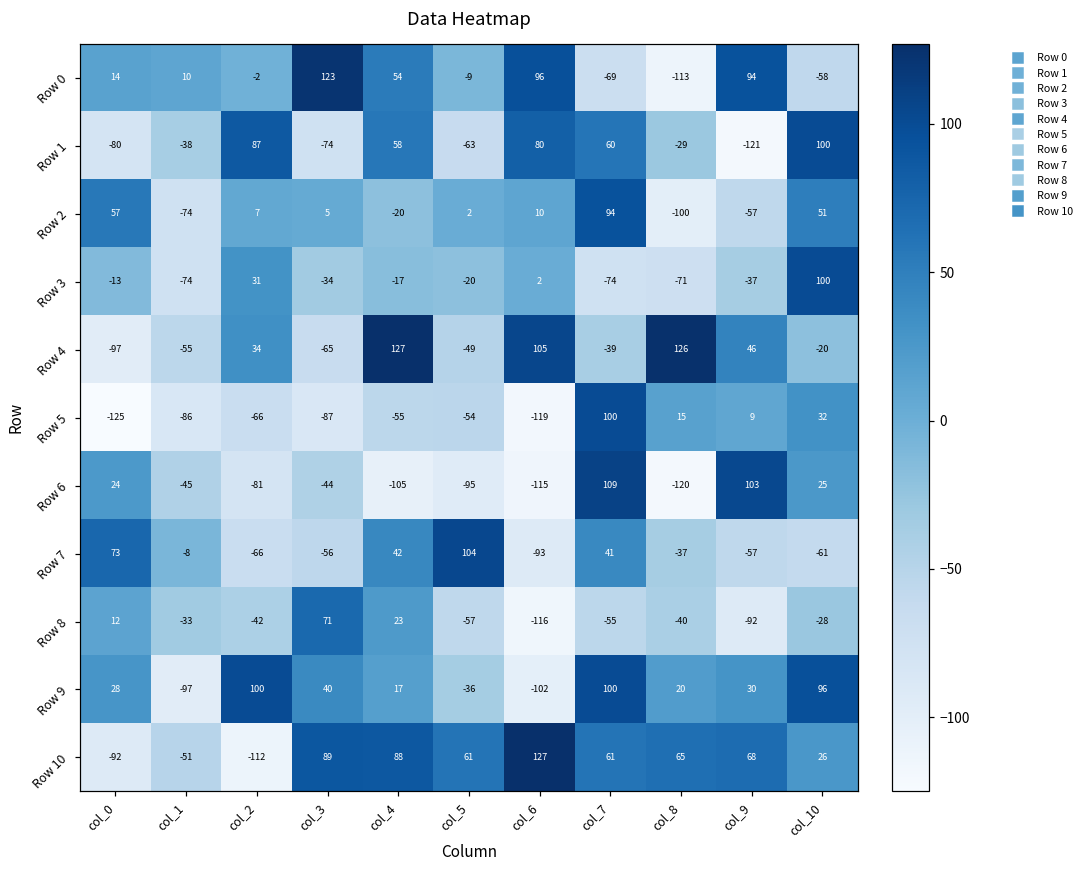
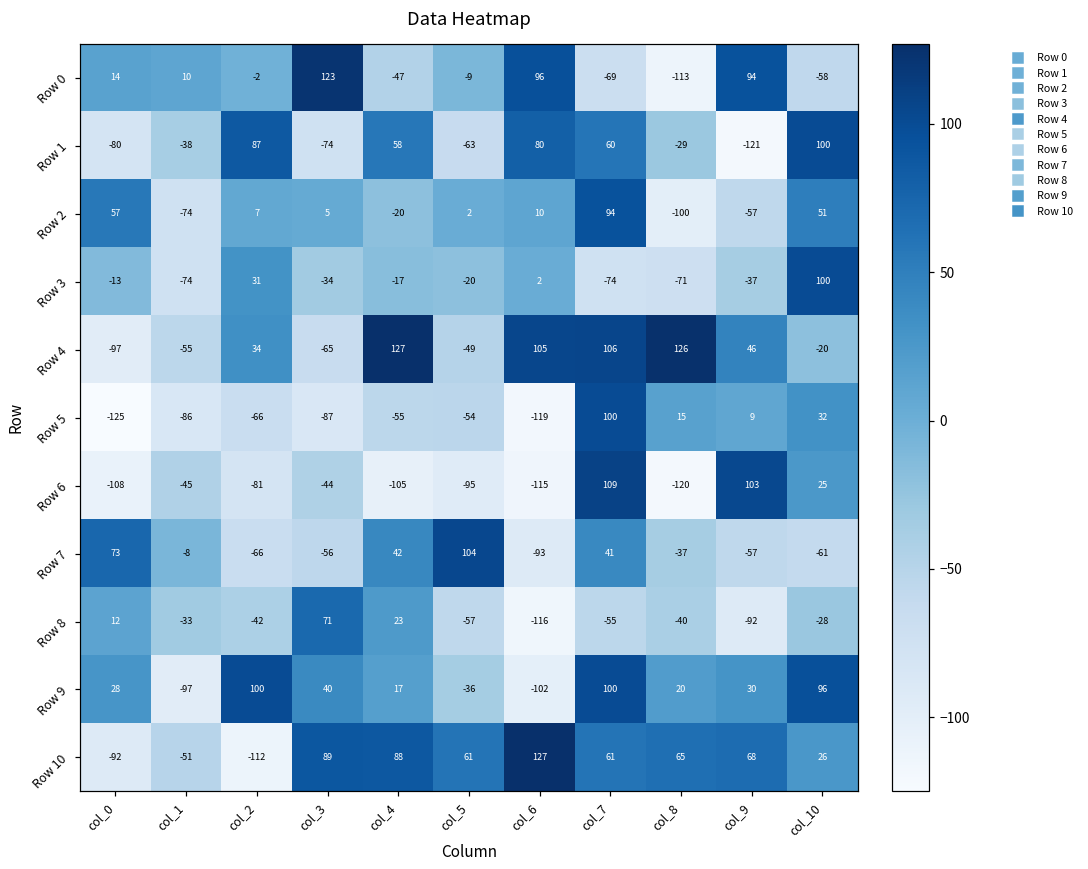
Row 0, col_4: 54 -> -47
Row 4, col_7: -39 -> 106
Row 6, col_0: 24 -> -108
